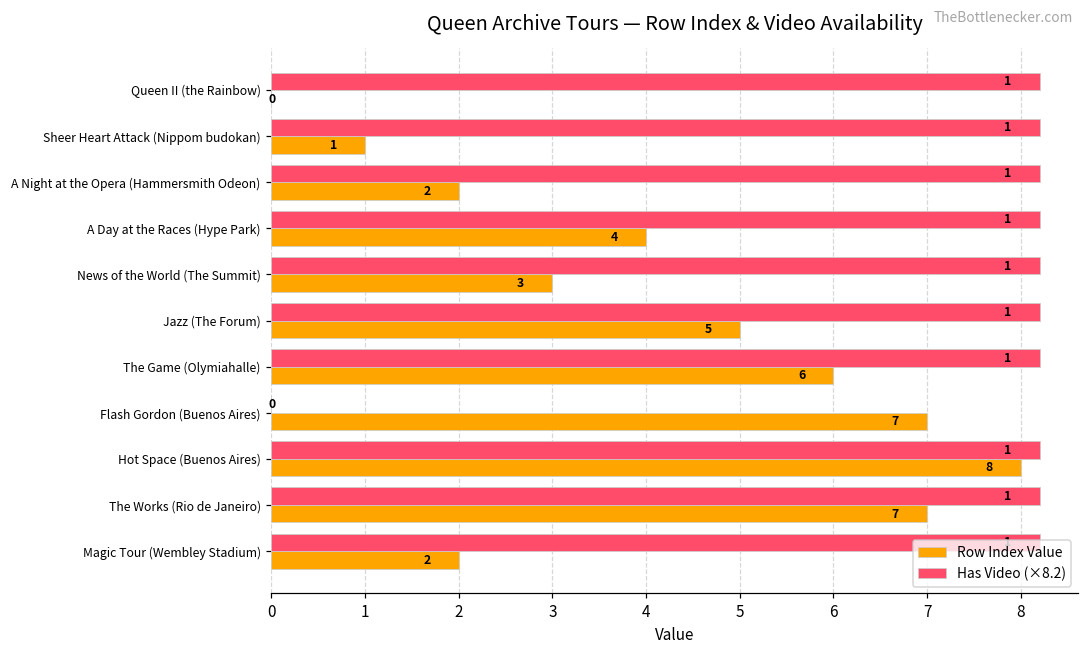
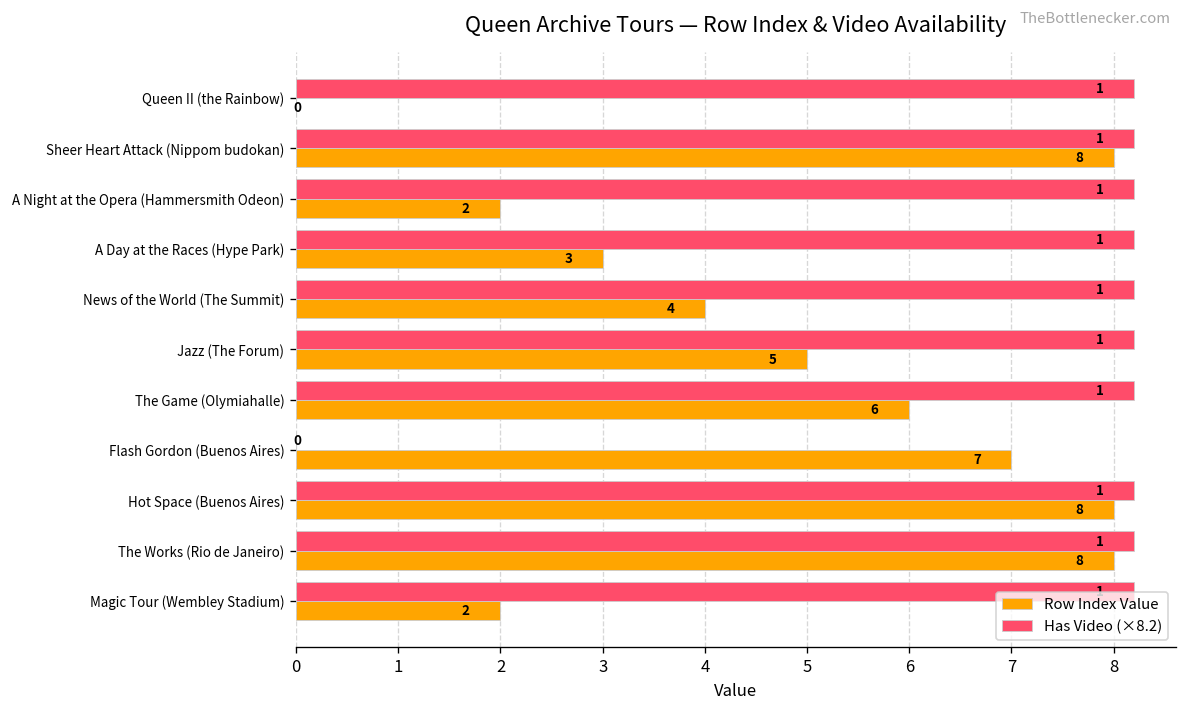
Row Index Value, Sheer Heart Attack (Nippom budokan): 1 -> 8
Row Index Value, A Day at the Races (Hype Park): 4 -> 3
Row Index Value, News of the World (The Summit): 3 -> 4
Row Index Value, The Works (Rio de Janeiro): 7 -> 8
